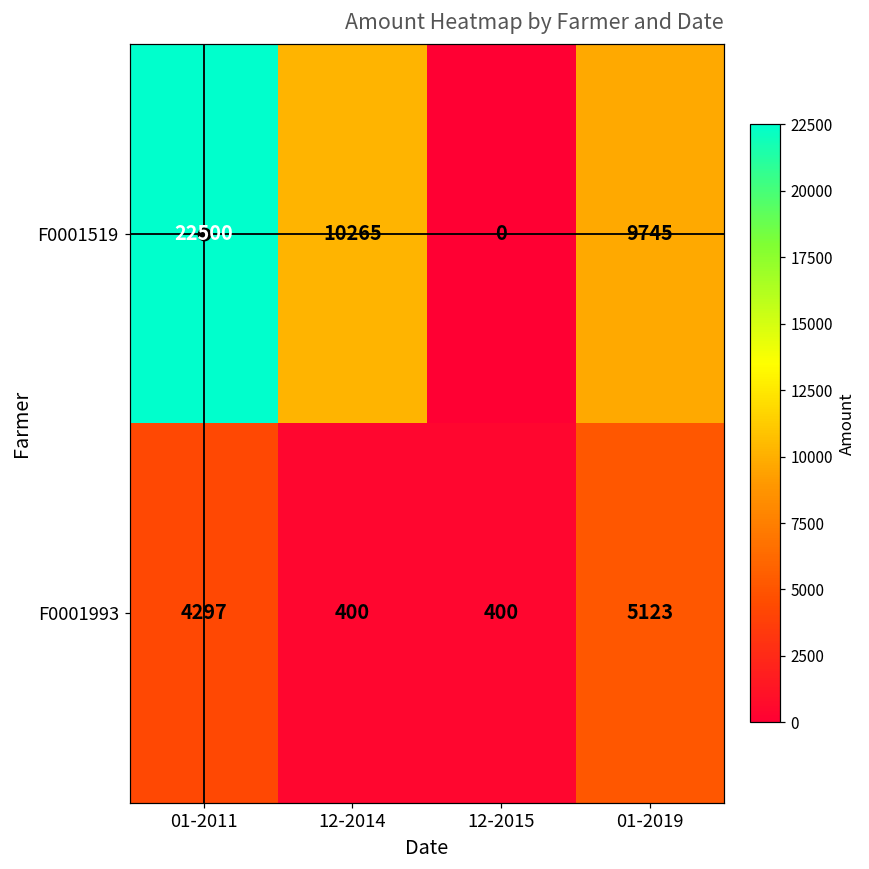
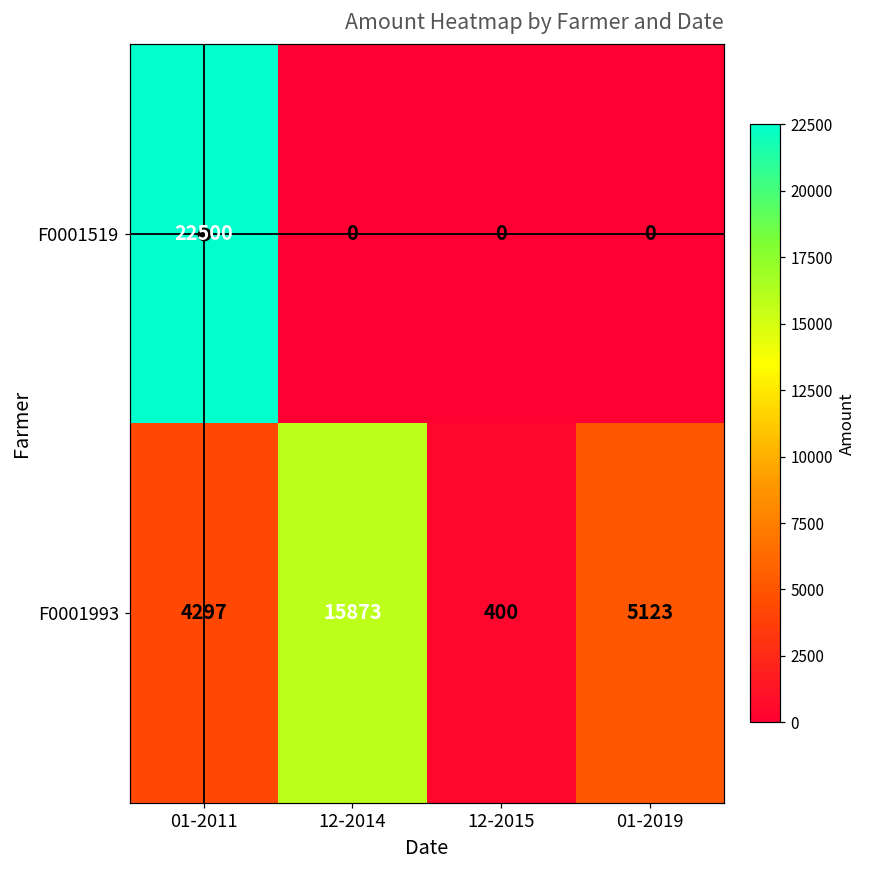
F0001519, 12-2014: 10265 -> 0
F0001519, 01-2019: 9745 -> 0
F0001993, 12-2014: 400 -> 15873
